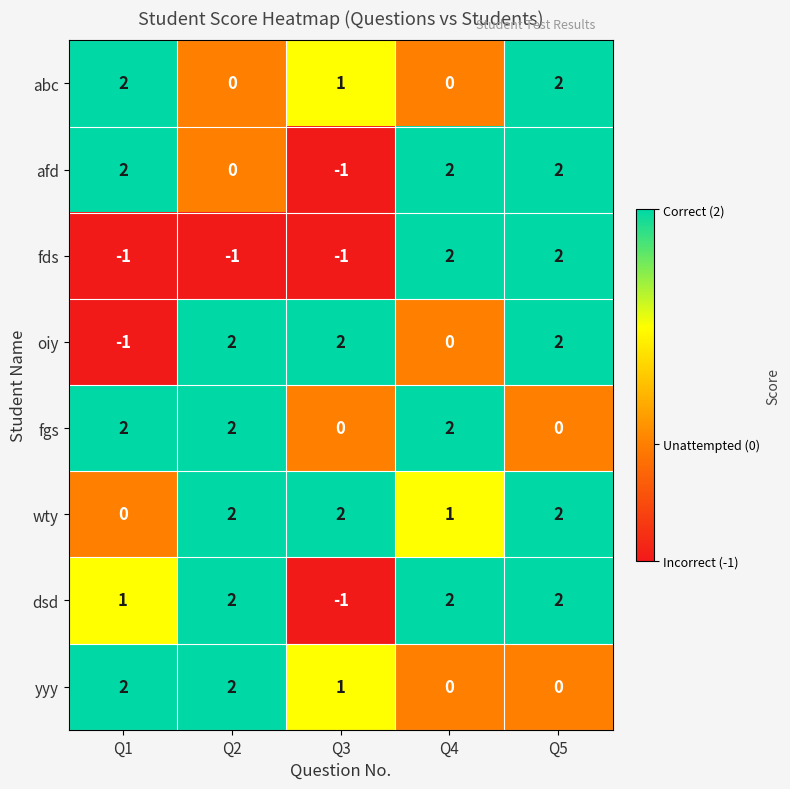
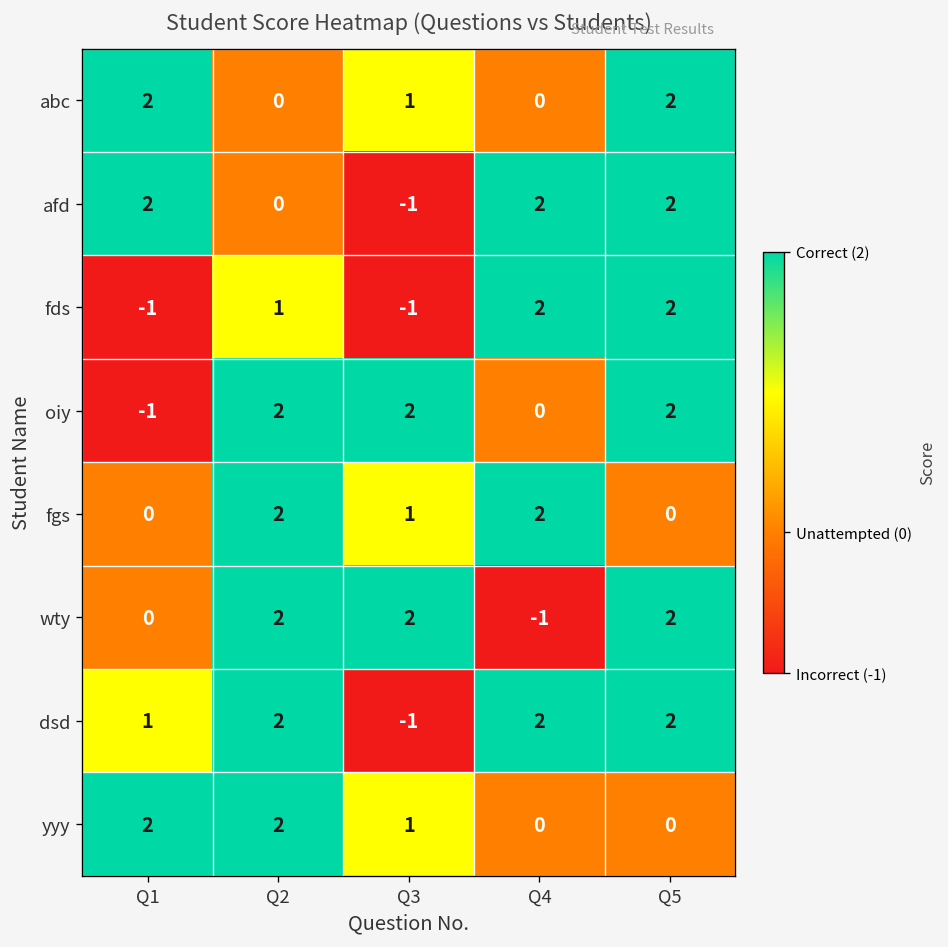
fds, Q2: -1 -> 1
fgs, Q1: 2 -> 0
fgs, Q3: 0 -> 1
wty, Q4: 1 -> -1
